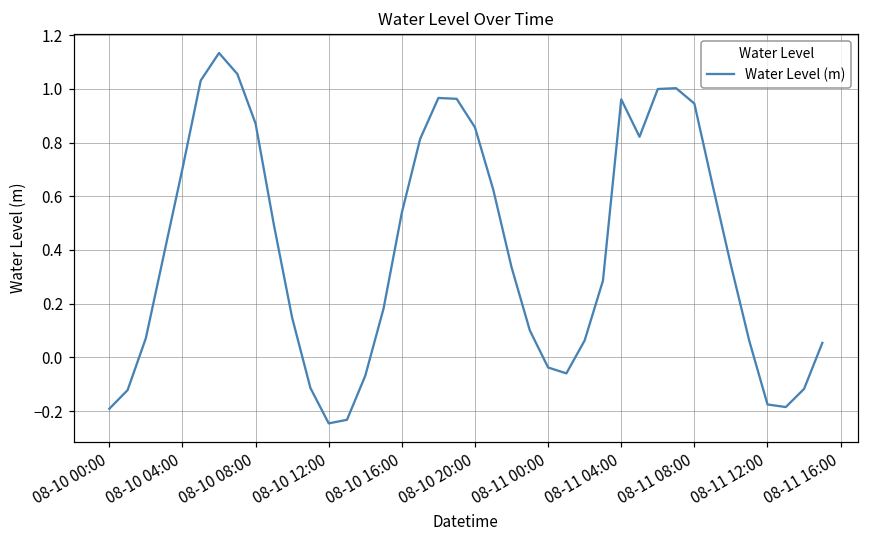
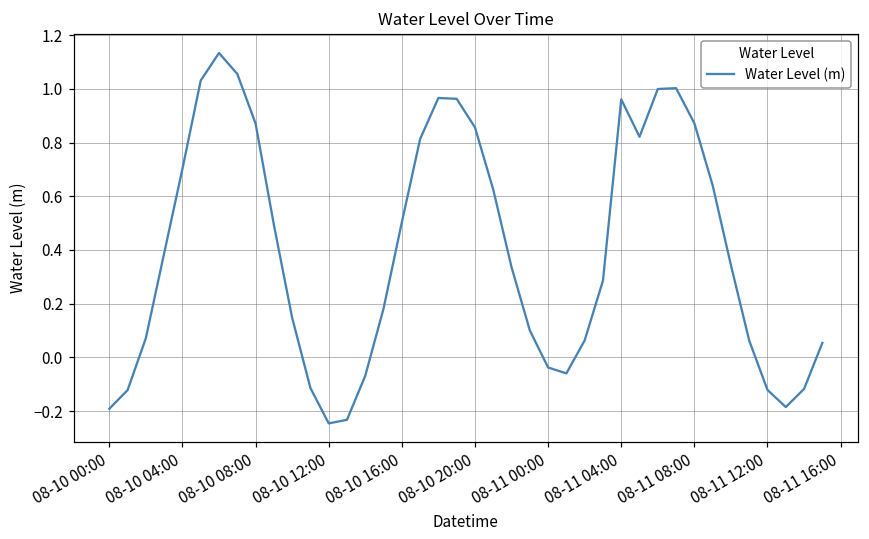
08-10 16:00: 0.54 -> 0.50
08-11 08:00: 0.95 -> 0.87
08-11 12:00: -0.18 -> -0.12
